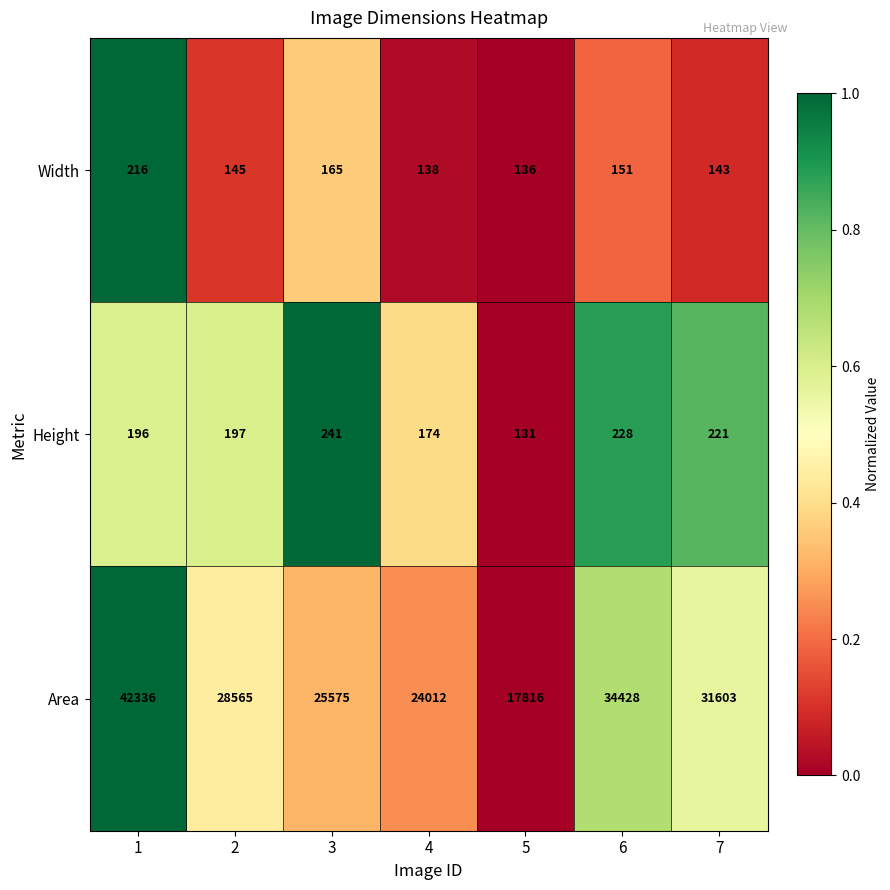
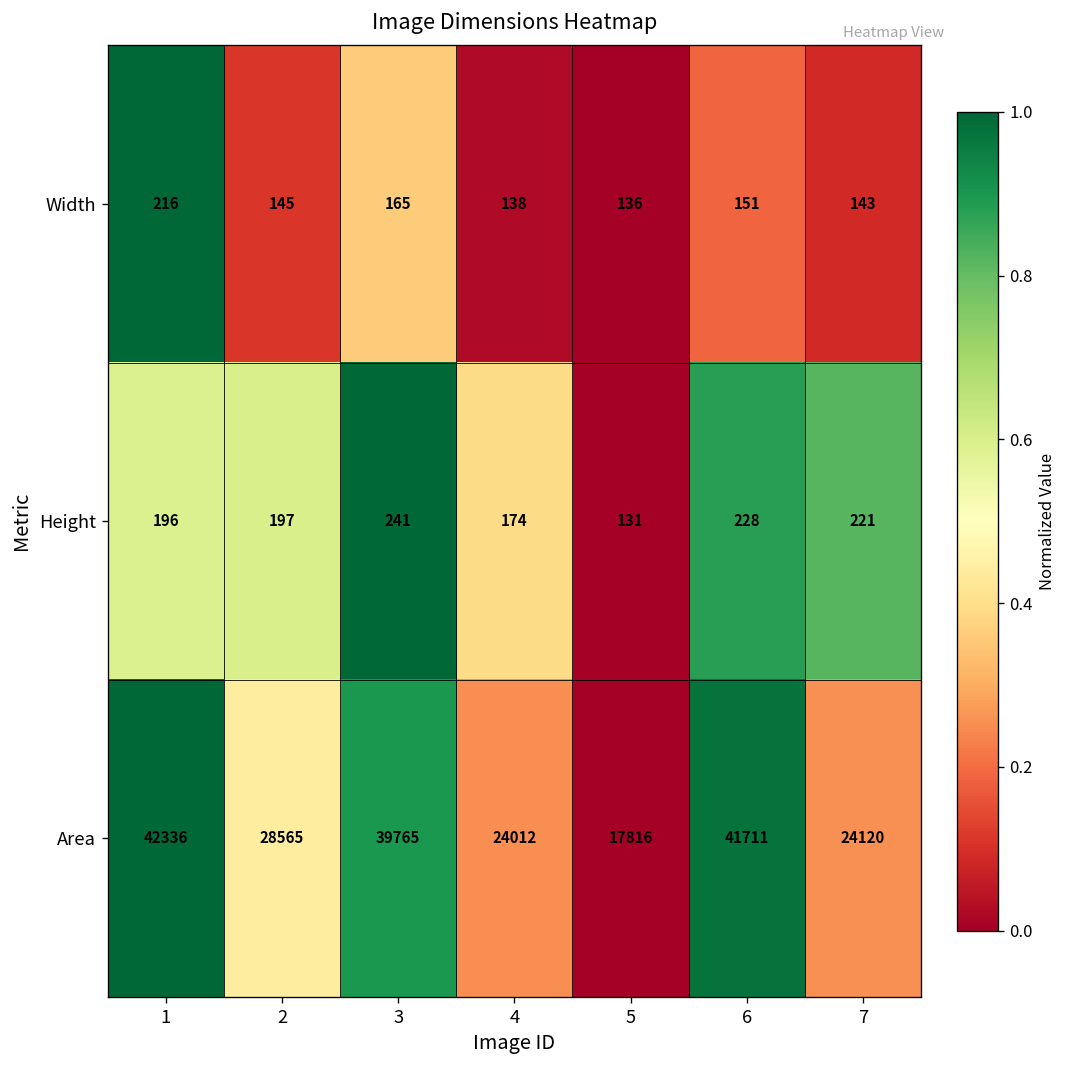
Area, 3: 25575 -> 39765
Area, 6: 34428 -> 41711
Area, 7: 31603 -> 24120
